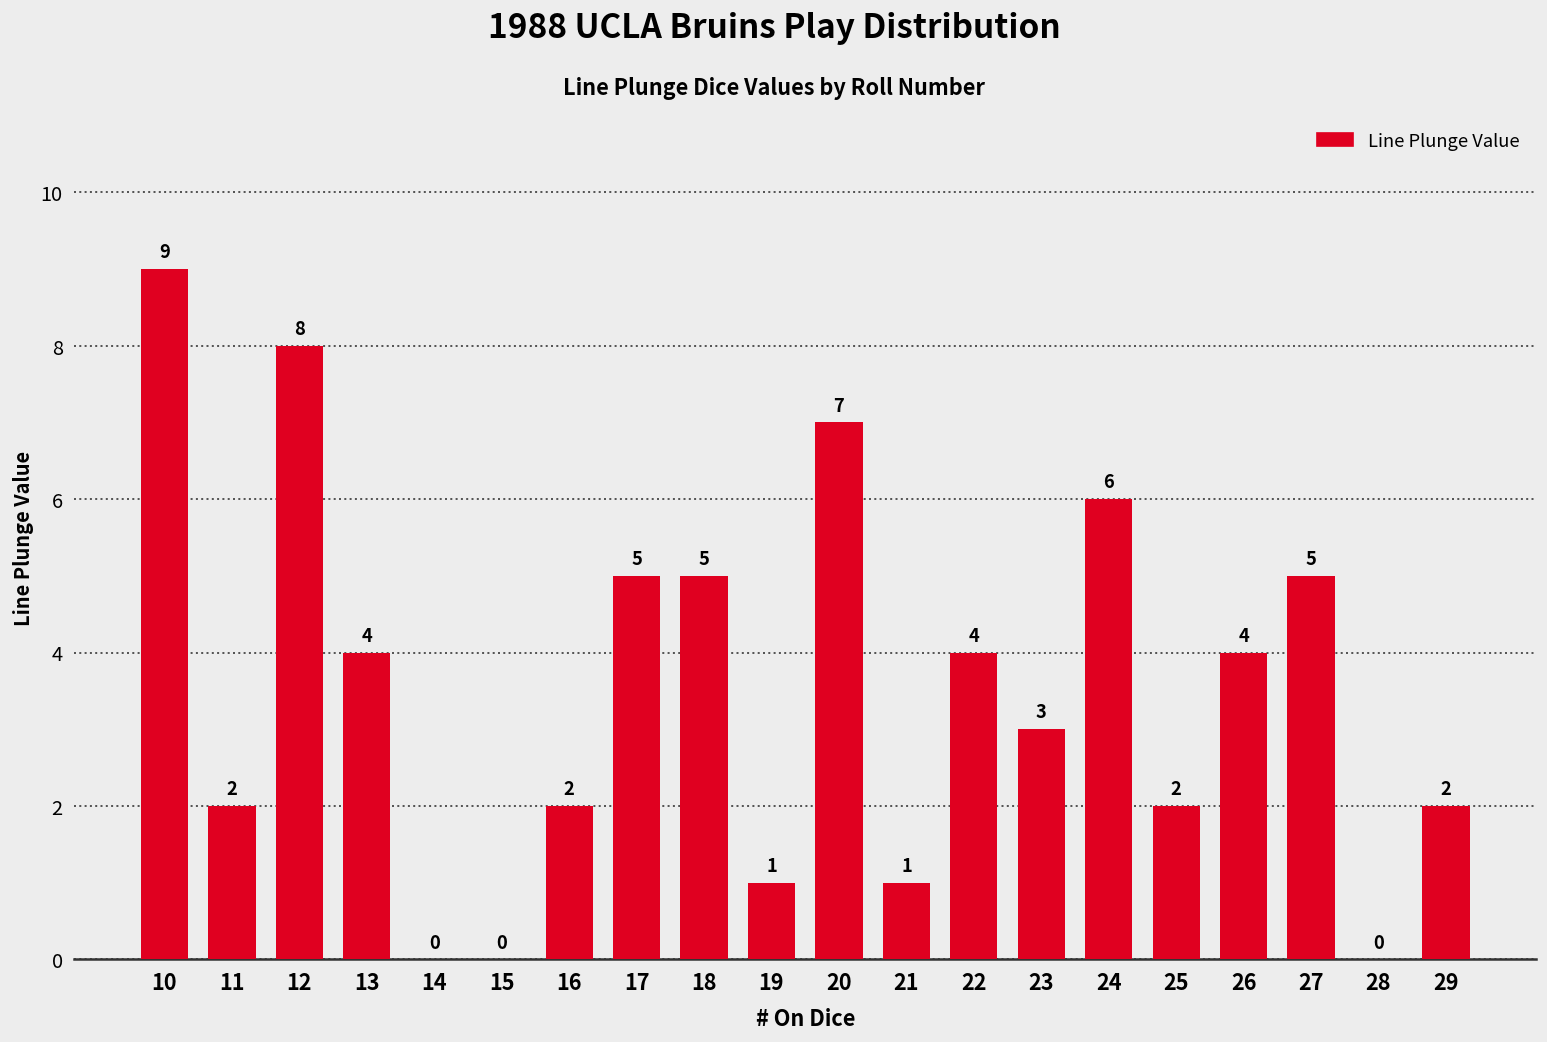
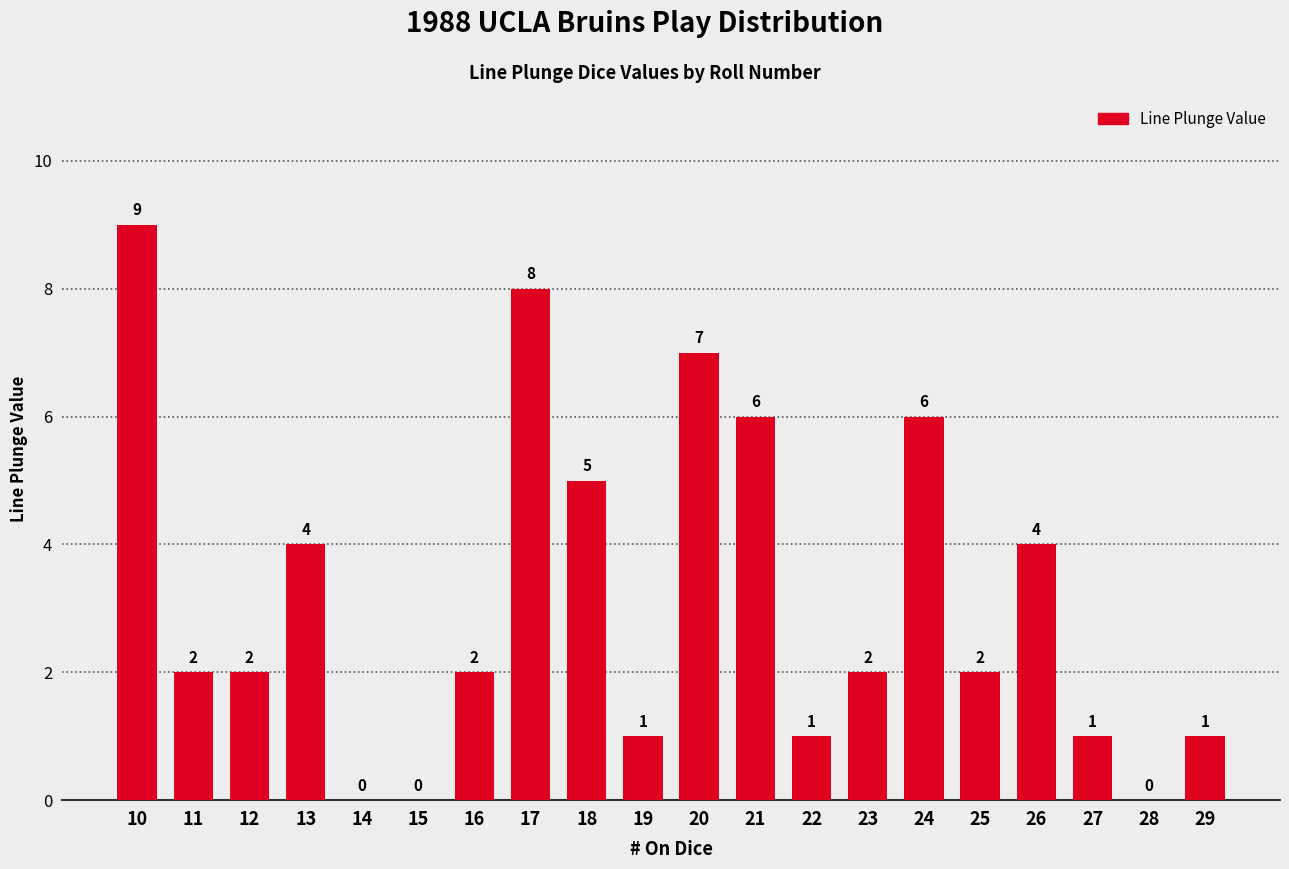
12: 8 -> 2
17: 5 -> 8
21: 1 -> 6
22: 4 -> 1
23: 3 -> 2
27: 5 -> 1
29: 2 -> 1
